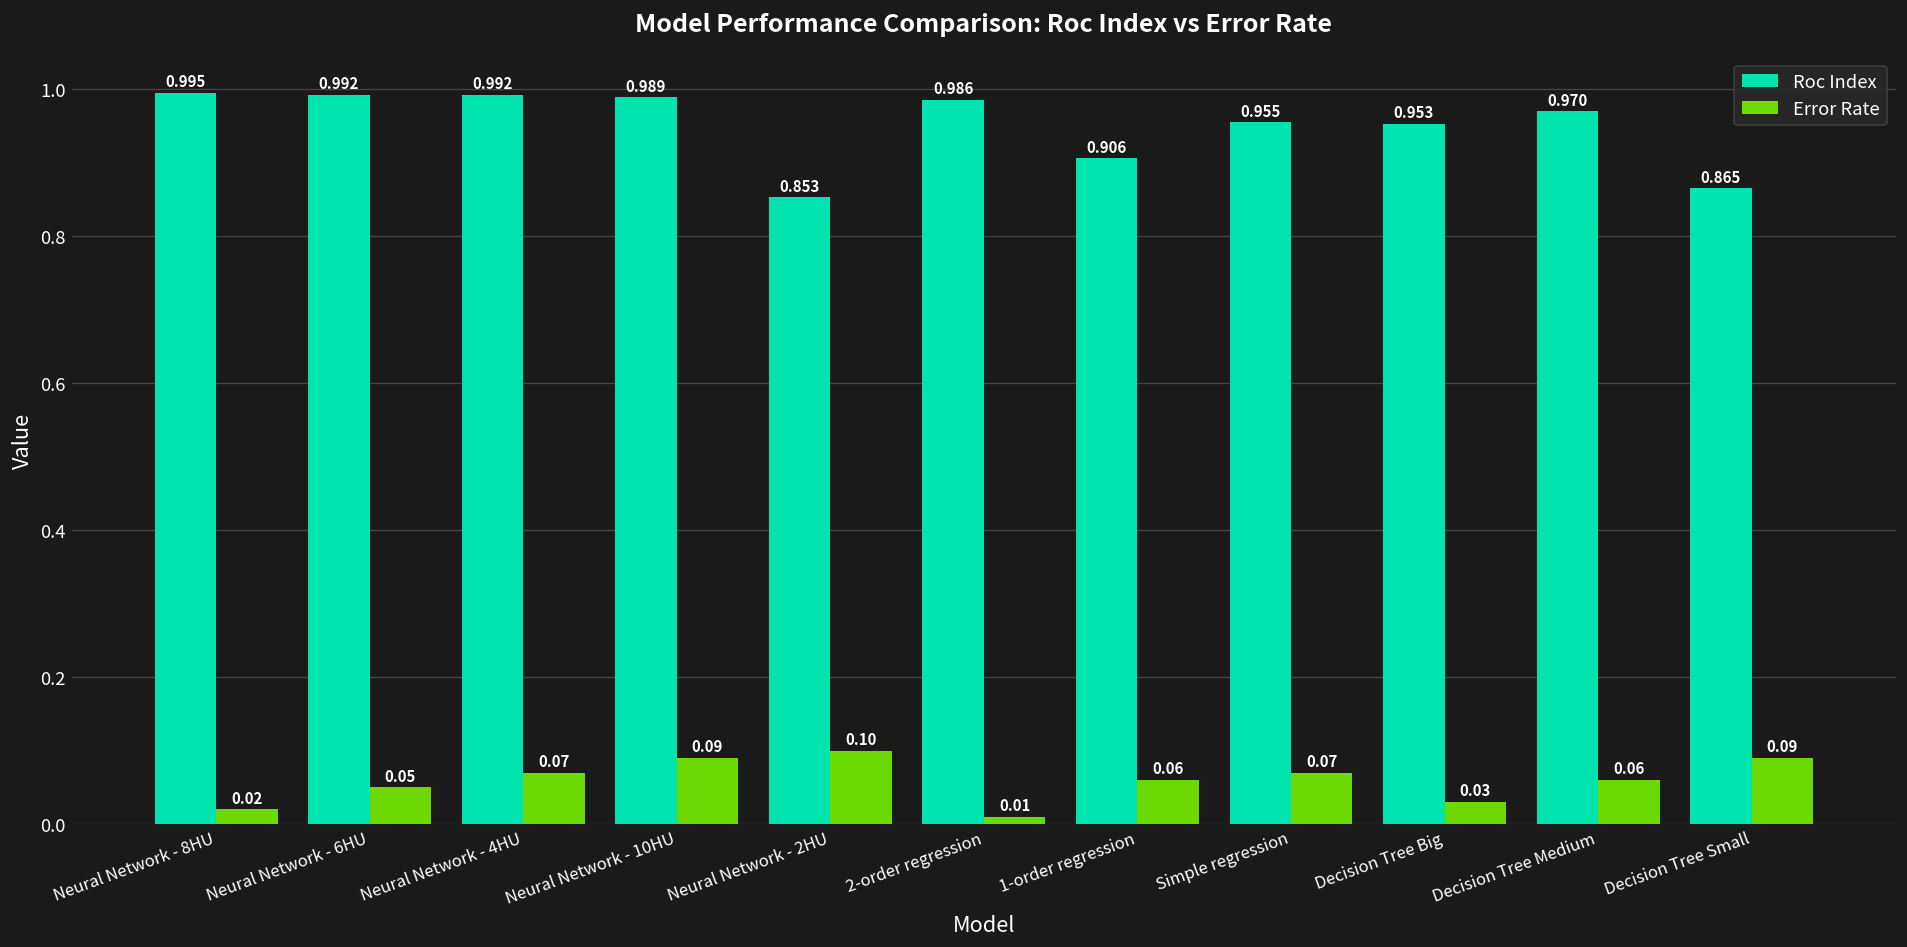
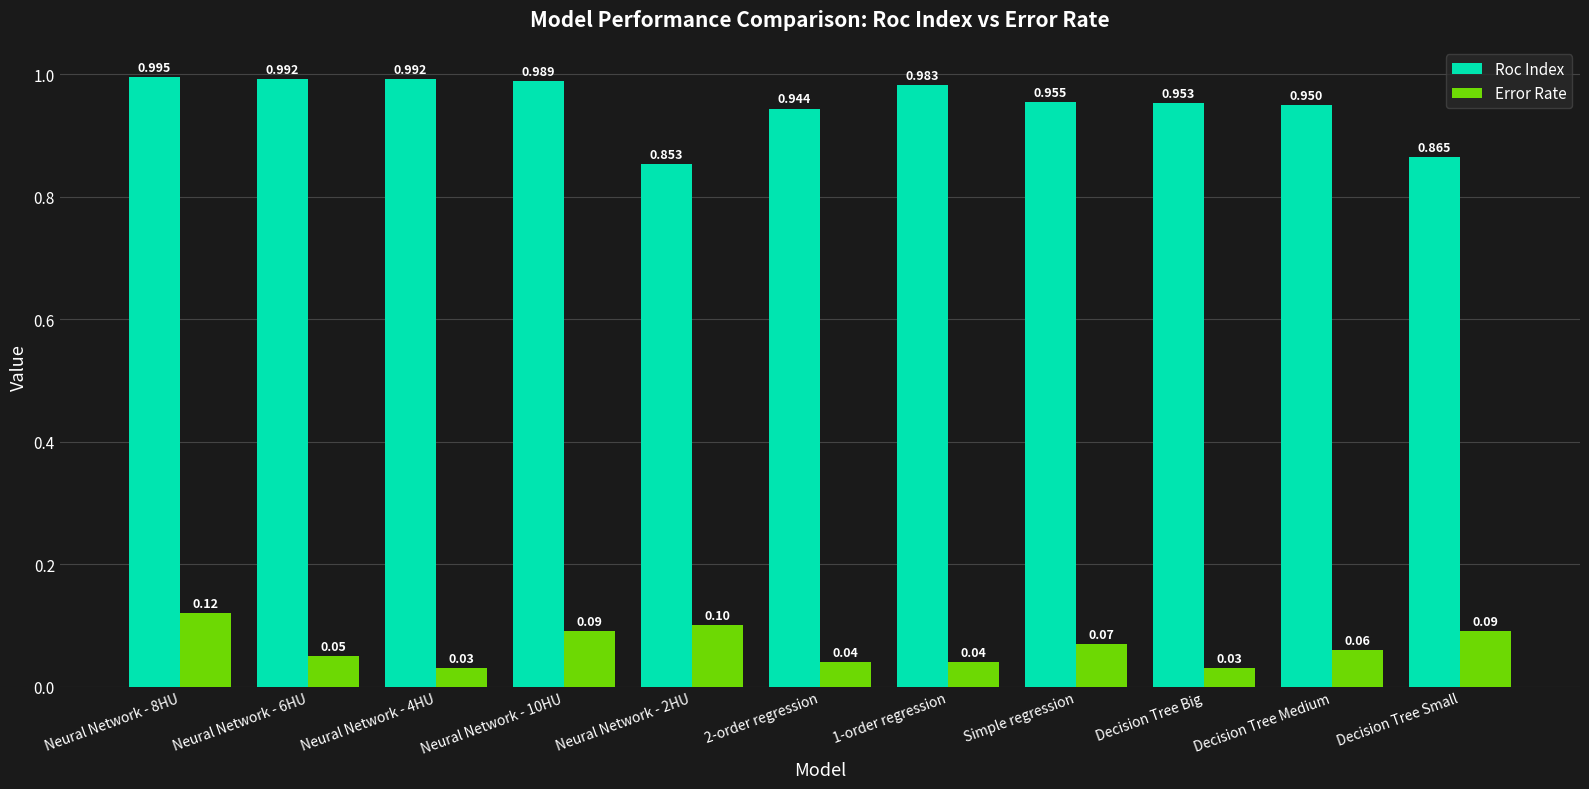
Error Rate, Neural Network - 8HU: 0.02 -> 0.12
Error Rate, Neural Network - 4HU: 0.07 -> 0.03
Roc Index, 2-order regression: 0.986 -> 0.944
Error Rate, 2-order regression: 0.01 -> 0.04
Roc Index, 1-order regression: 0.906 -> 0.983
Error Rate, 1-order regression: 0.06 -> 0.04
Roc Index, Decision Tree Medium: 0.970 -> 0.950
